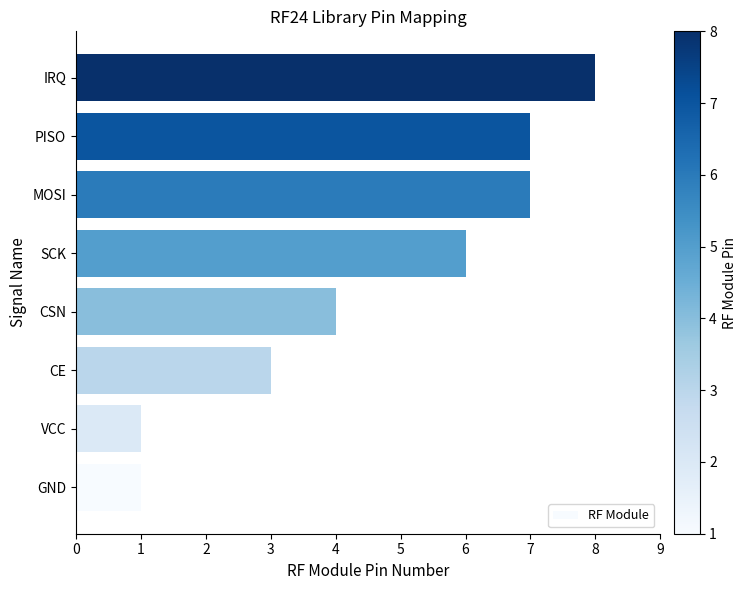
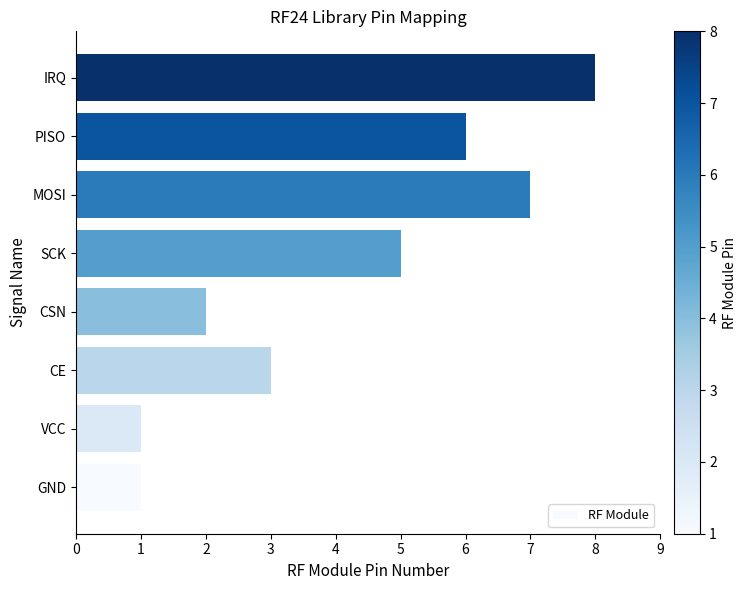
PISO: 7 -> 6
SCK: 6 -> 5
CSN: 4 -> 2
